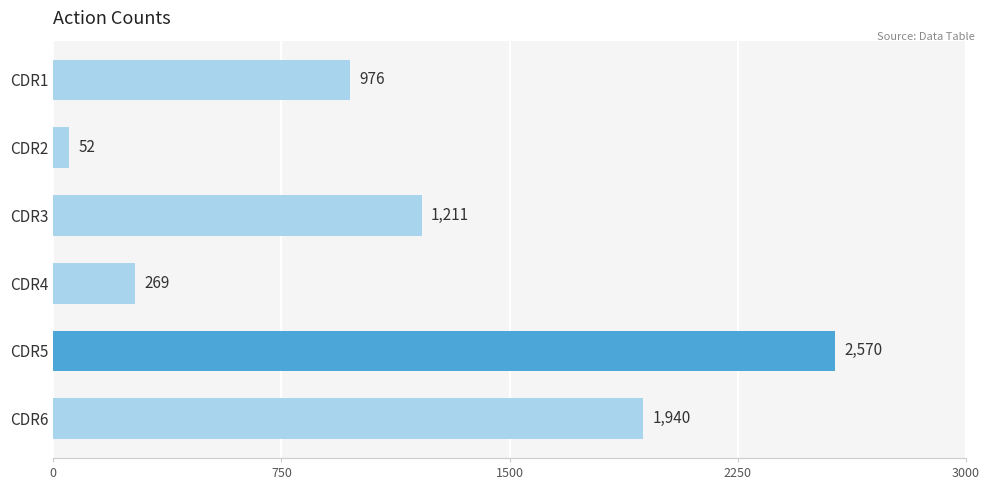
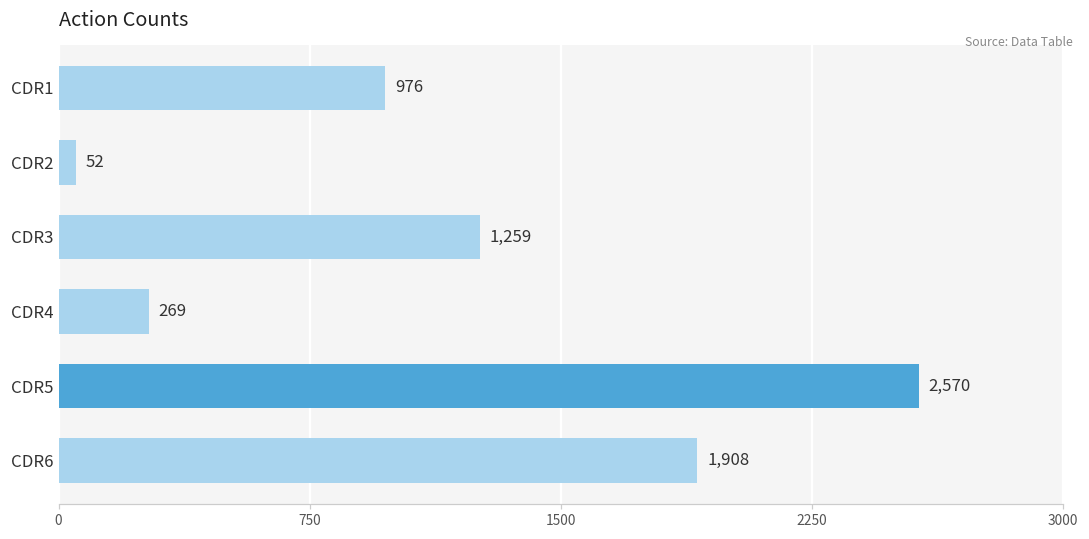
CDR3: 1,211 -> 1,259
CDR6: 1,940 -> 1,908
